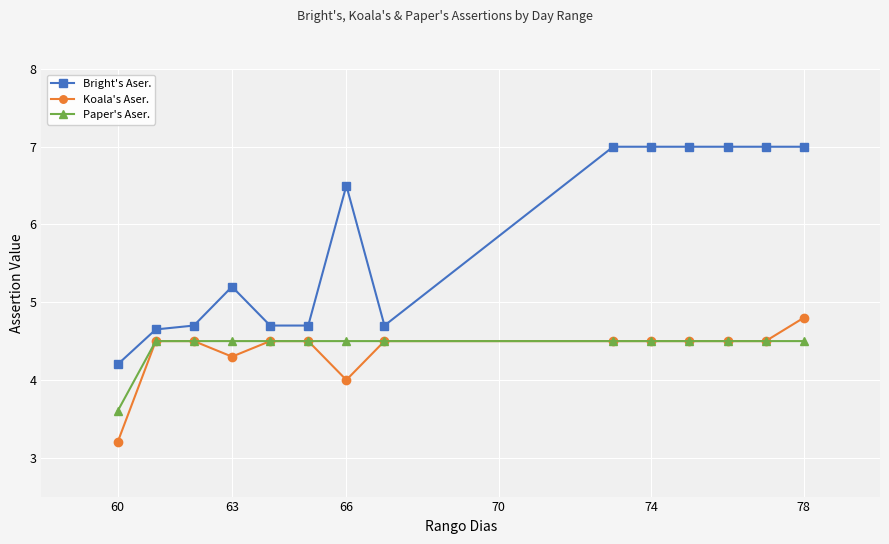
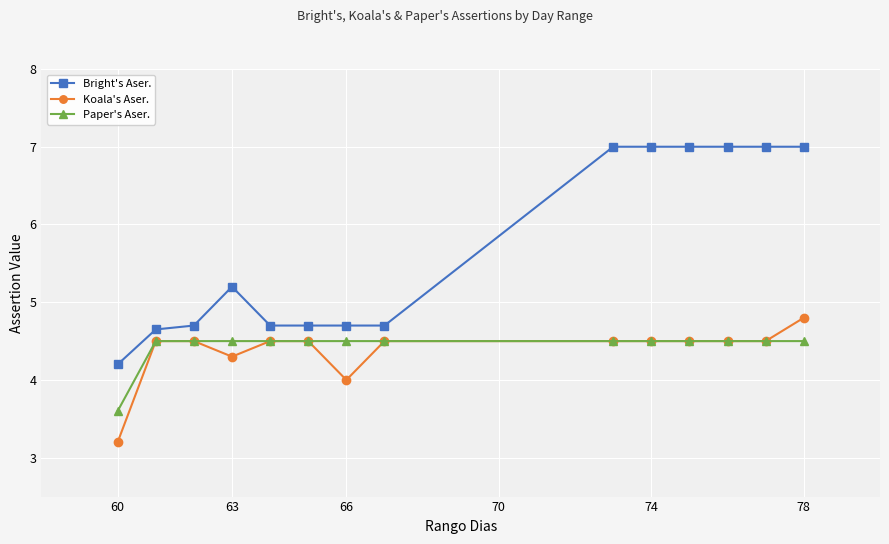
Bright's Aser., 66: 6.5 -> 4.7
